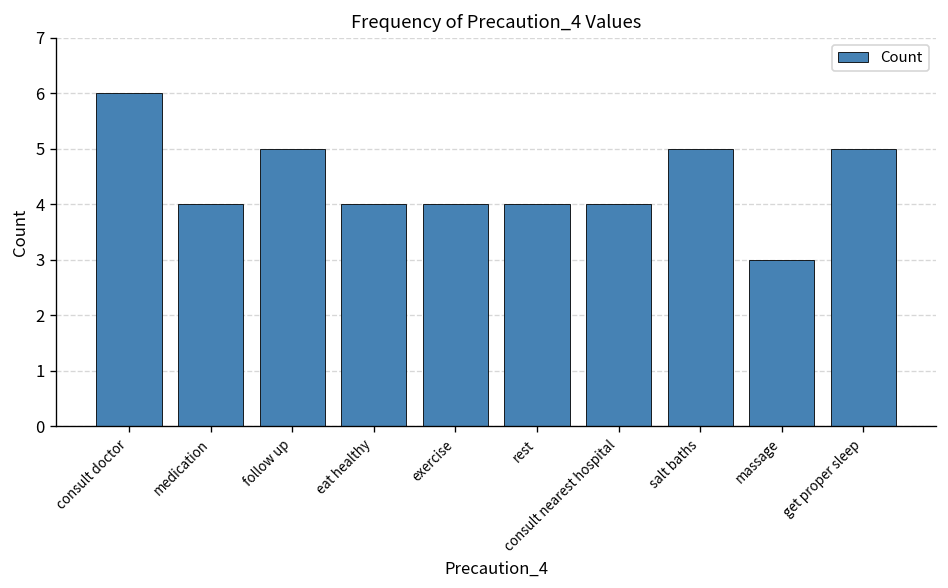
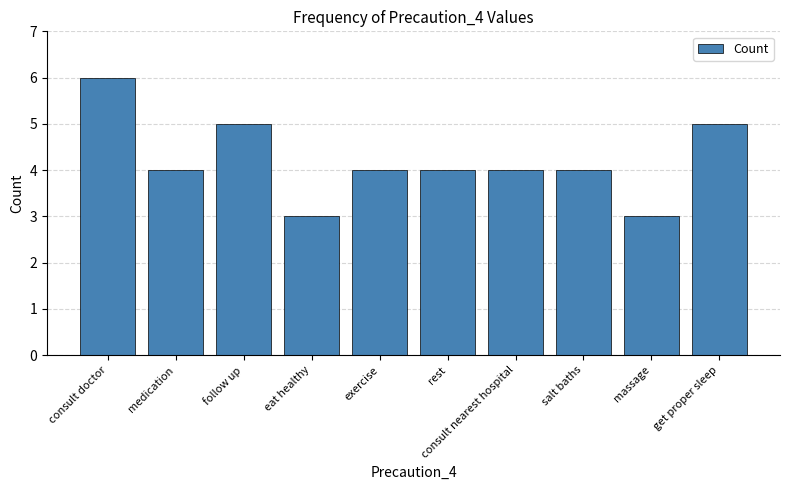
eat healthy: 4 -> 3
salt baths: 5 -> 4
